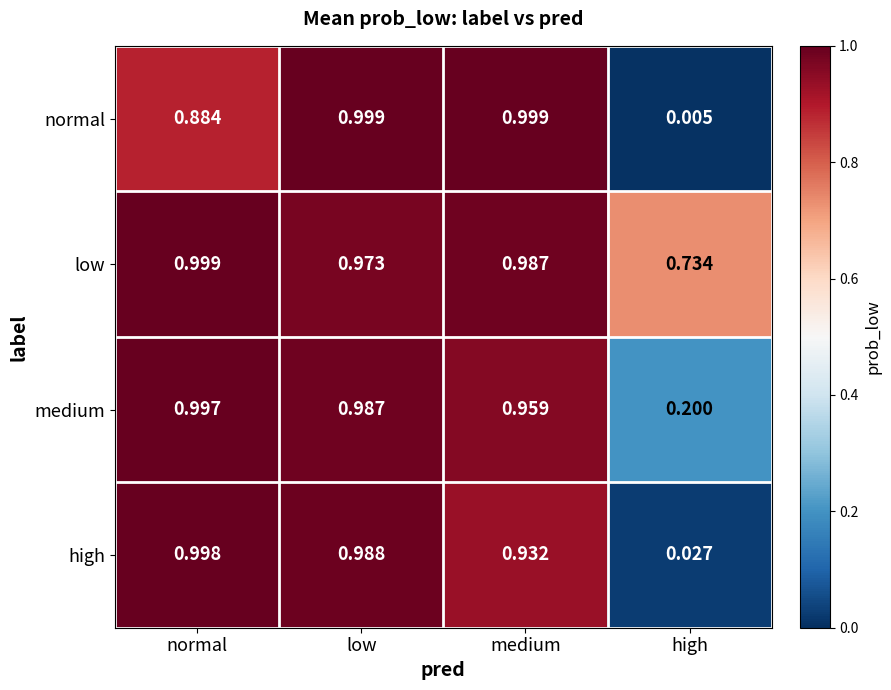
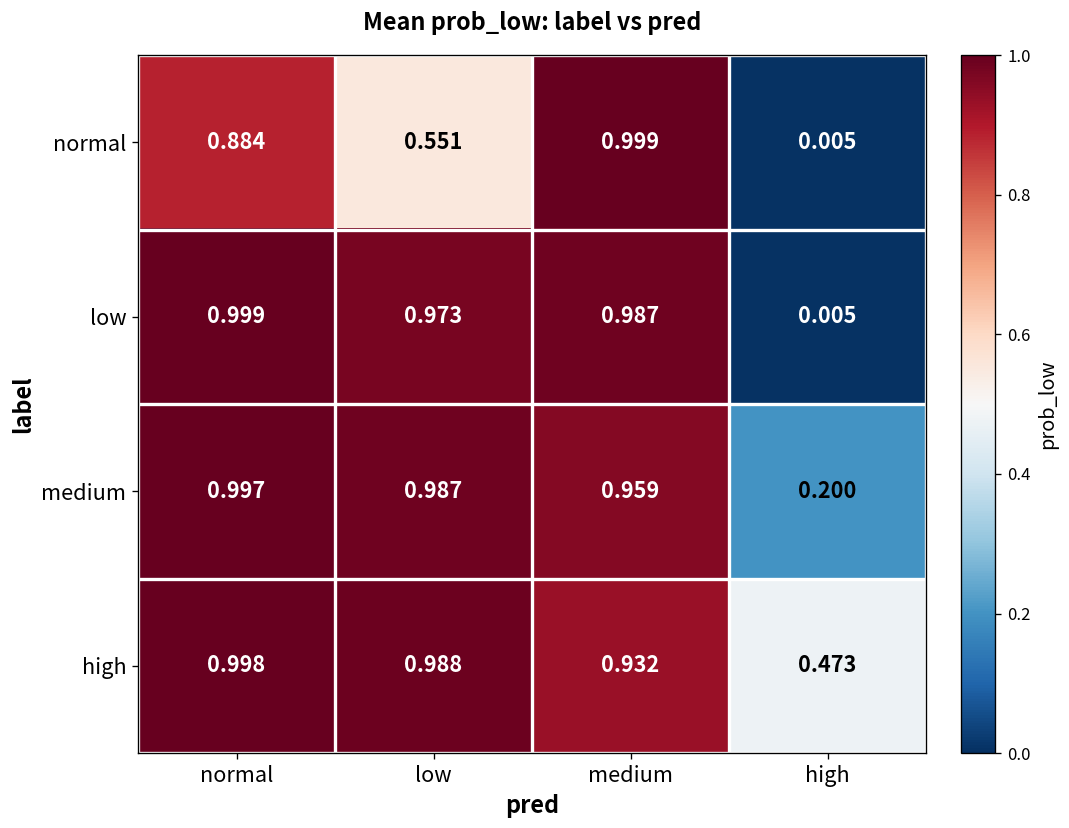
normal, low: 0.999 -> 0.551
low, high: 0.734 -> 0.005
high, high: 0.027 -> 0.473
